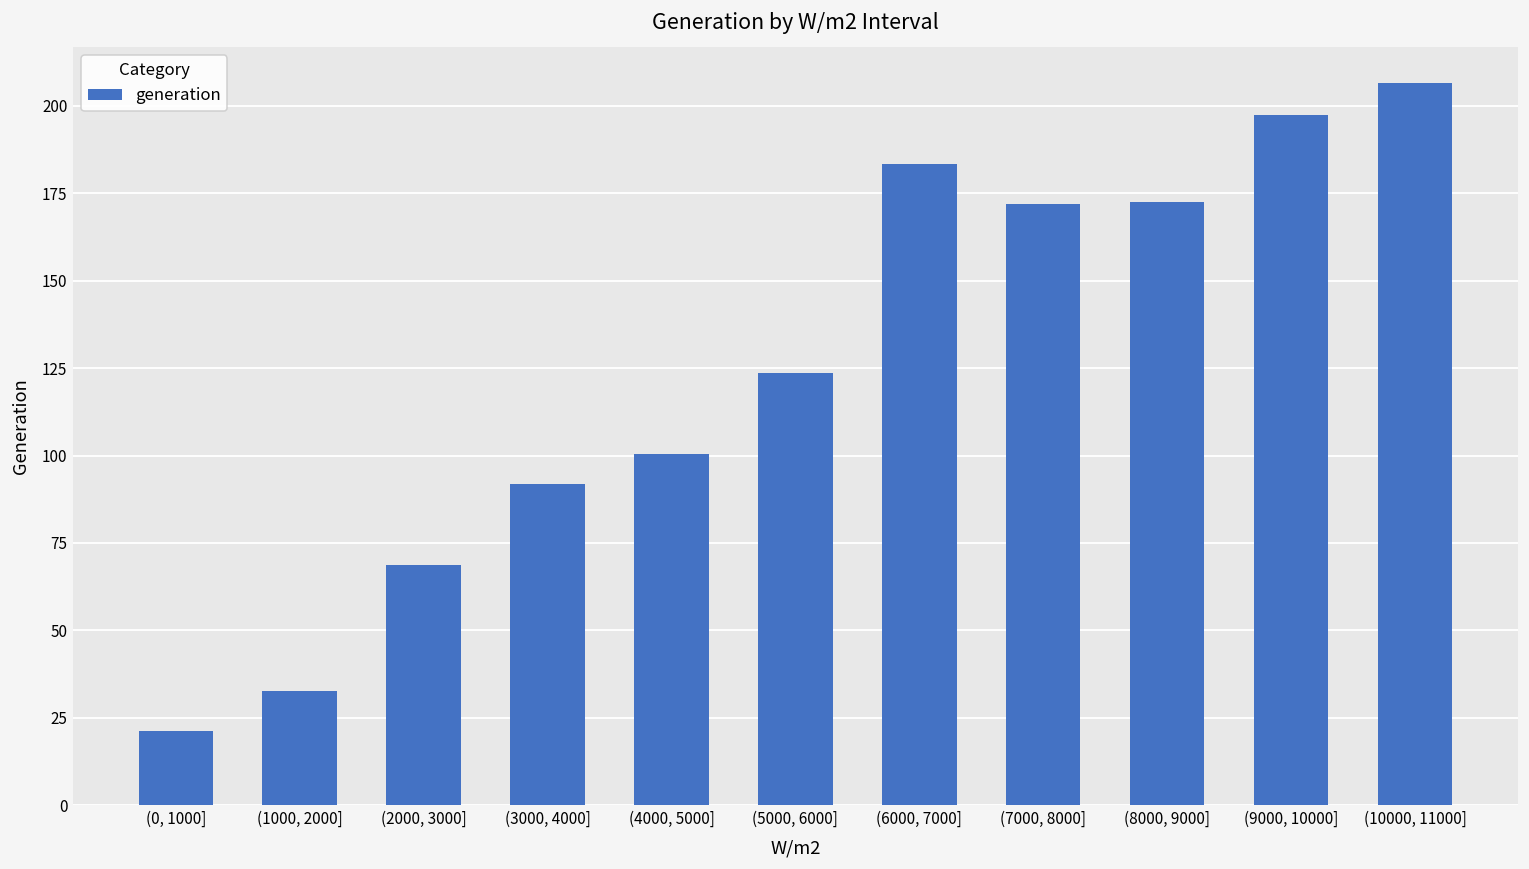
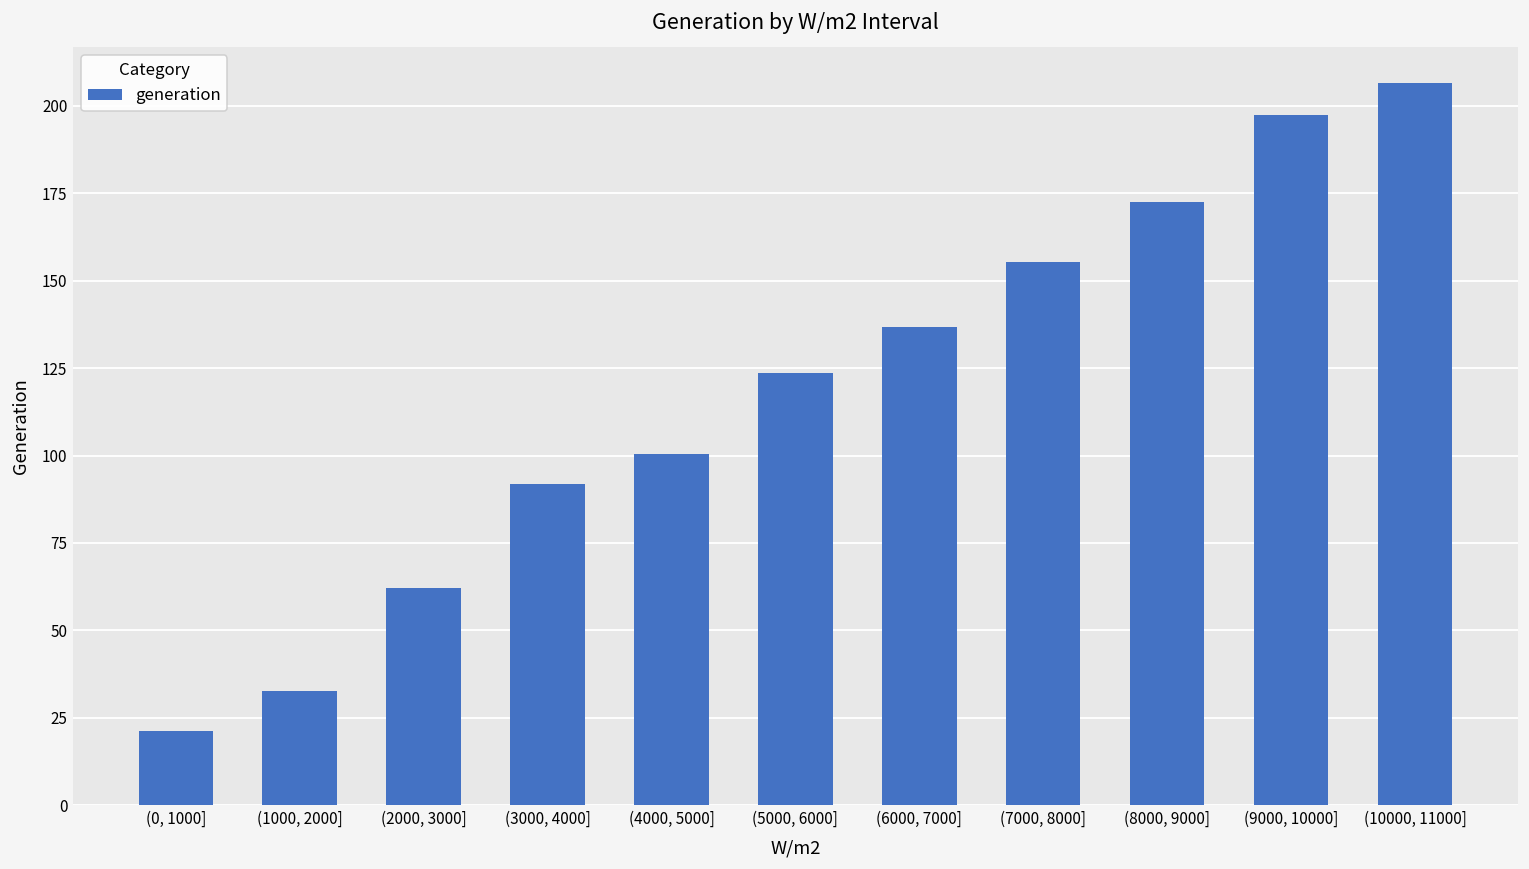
(2000, 3000]: 69 -> 62
(6000, 7000]: 183 -> 137
(7000, 8000]: 172 -> 155
